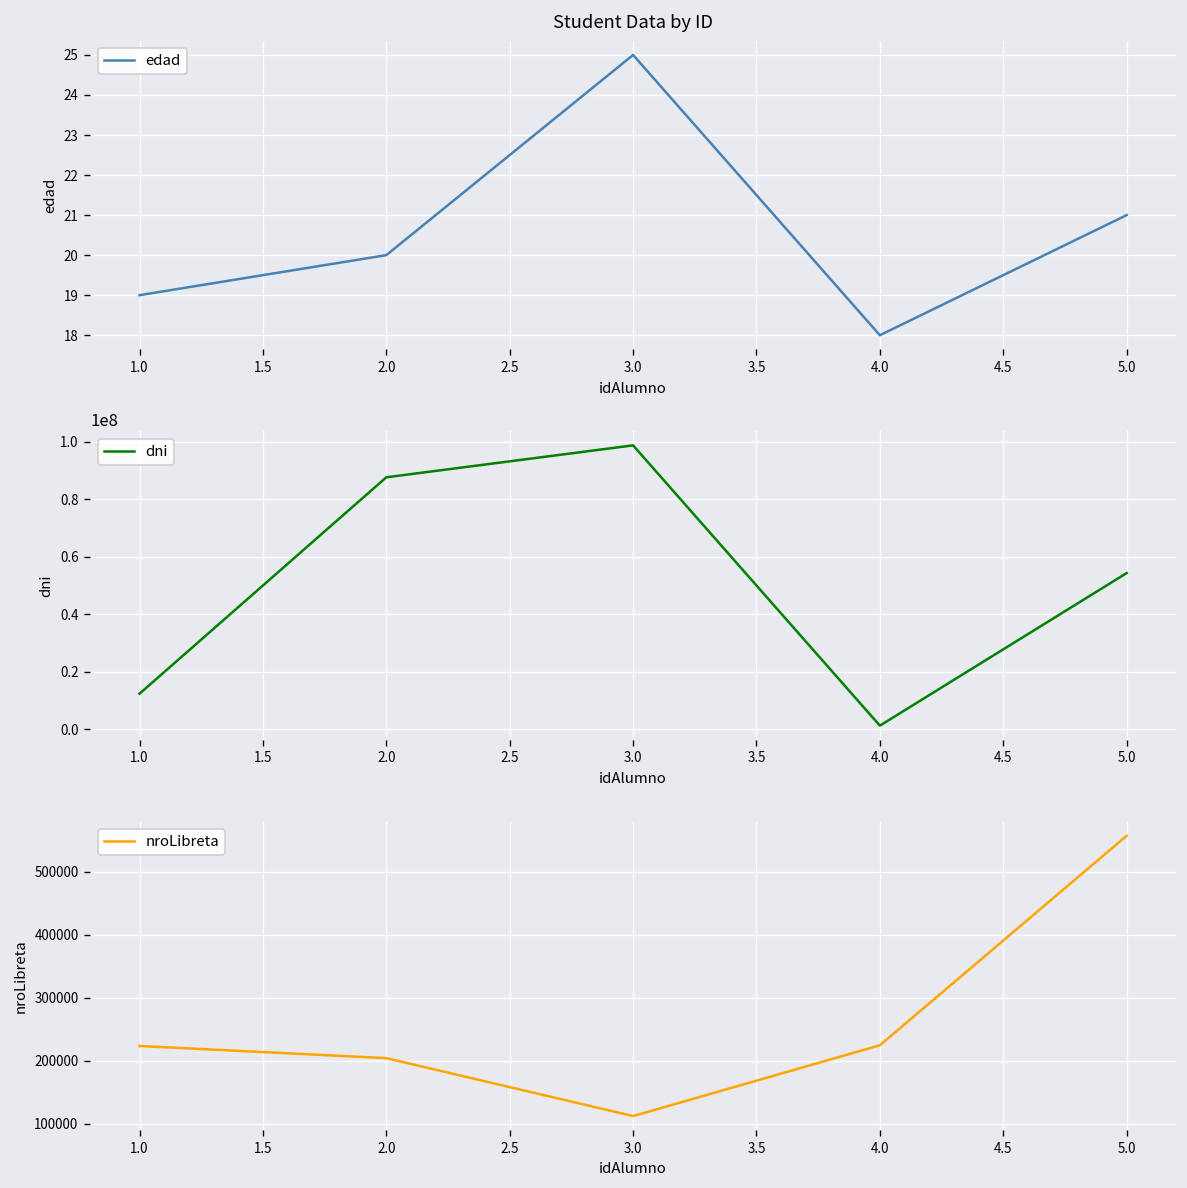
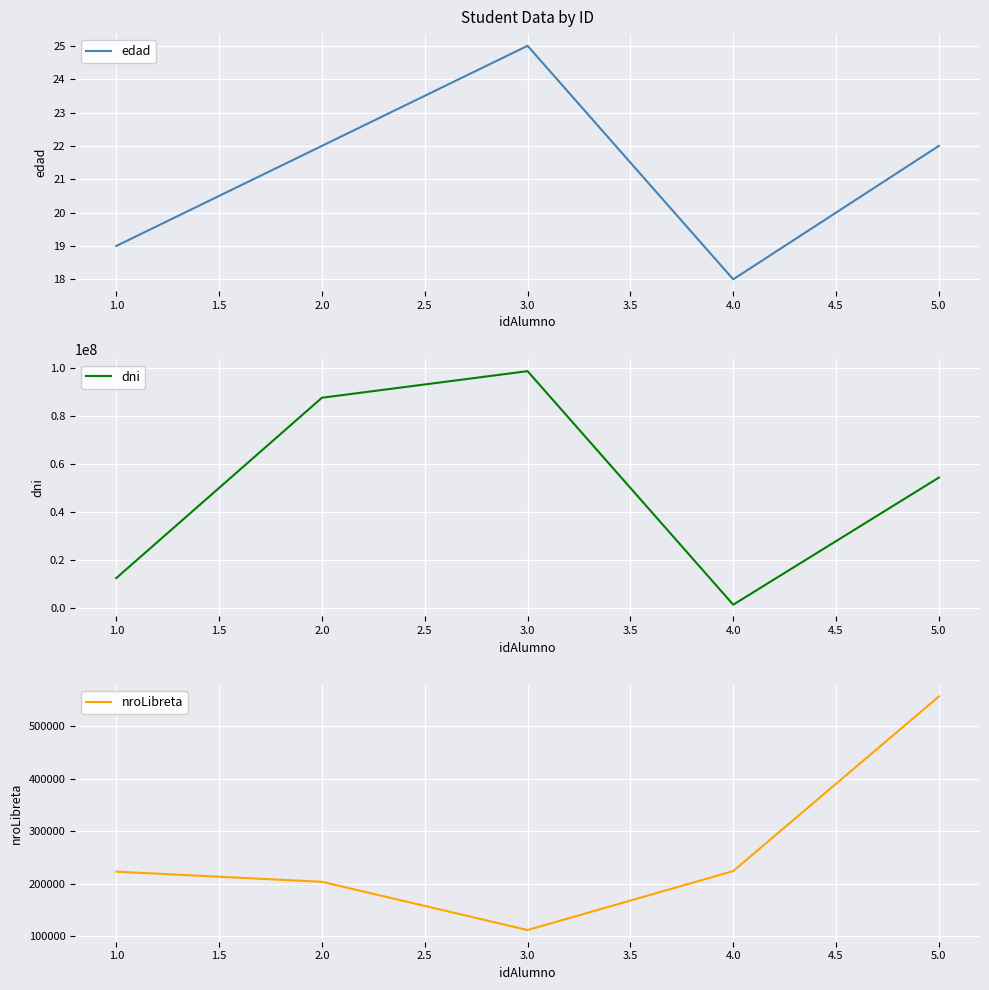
Student Data by ID, 2.0: 20 -> 22
Student Data by ID, 5.0: 21 -> 22
